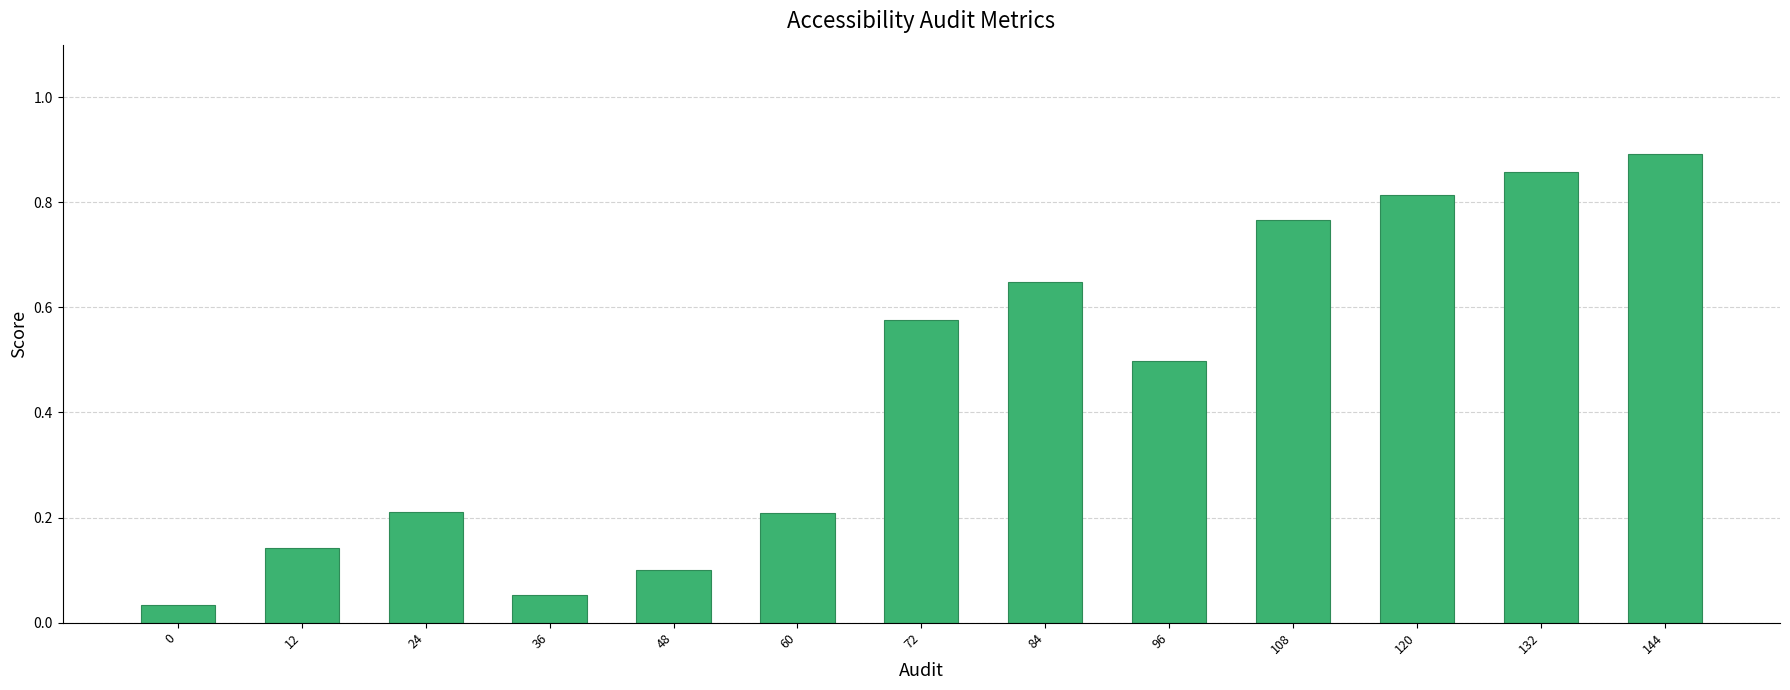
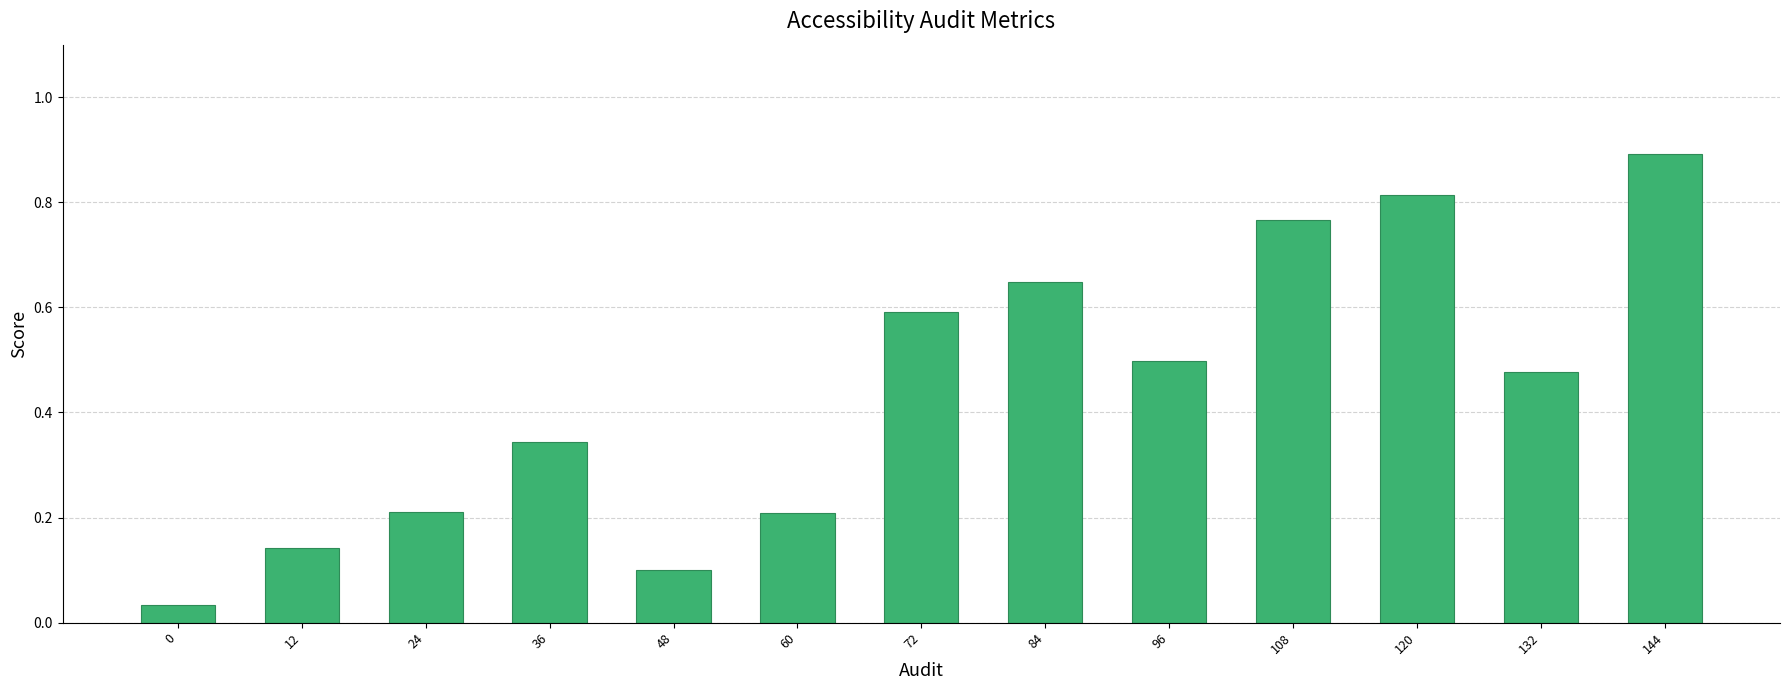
36: 0.05 -> 0.34
72: 0.58 -> 0.59
132: 0.86 -> 0.48
